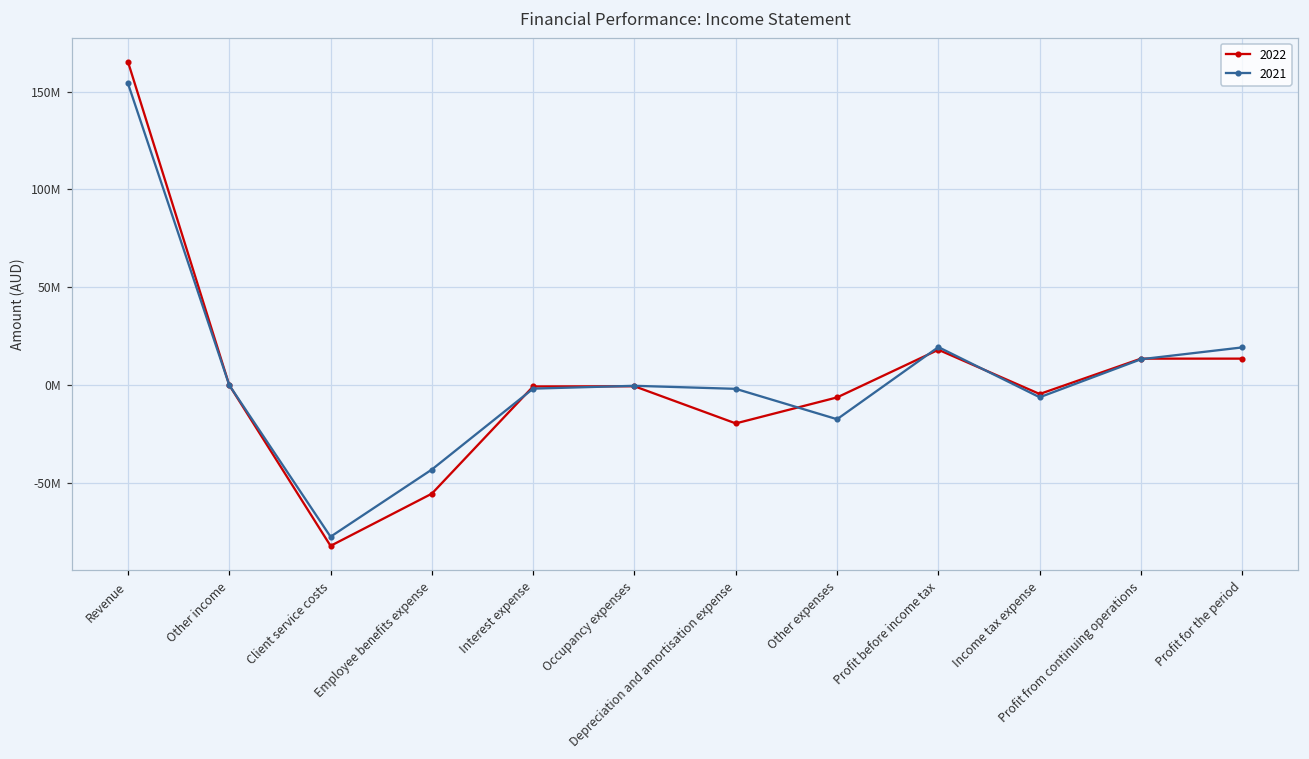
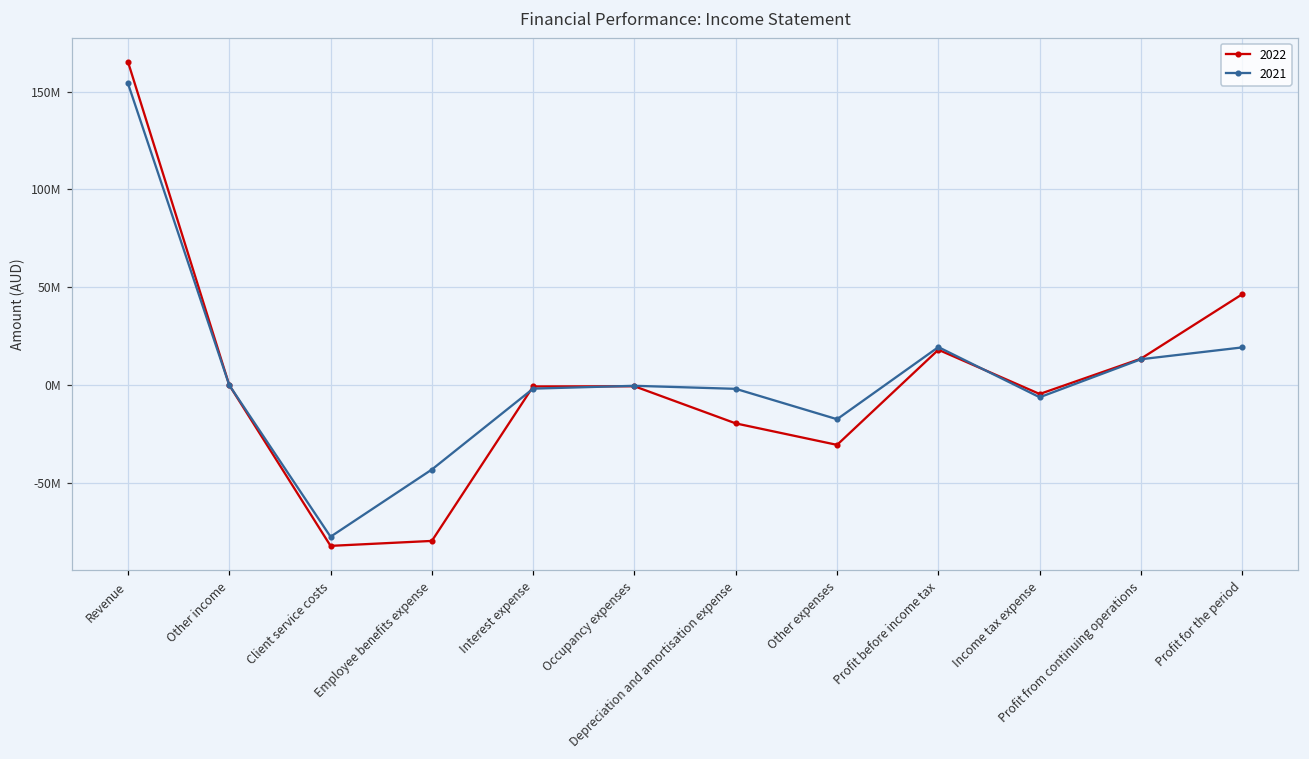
2022, Employee benefits expense: -55000000 -> -80000000
2022, Other expenses: -6000000 -> -31000000
2022, Profit for the period: 14000000 -> 46000000
